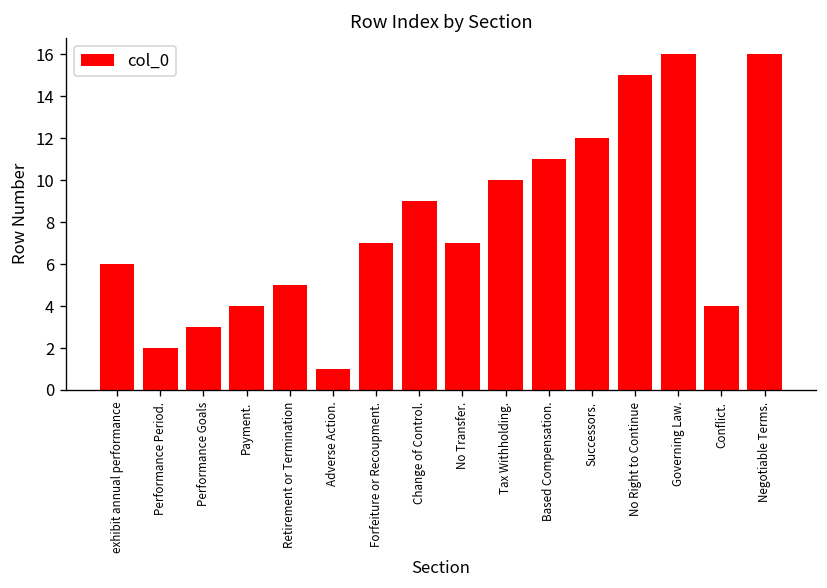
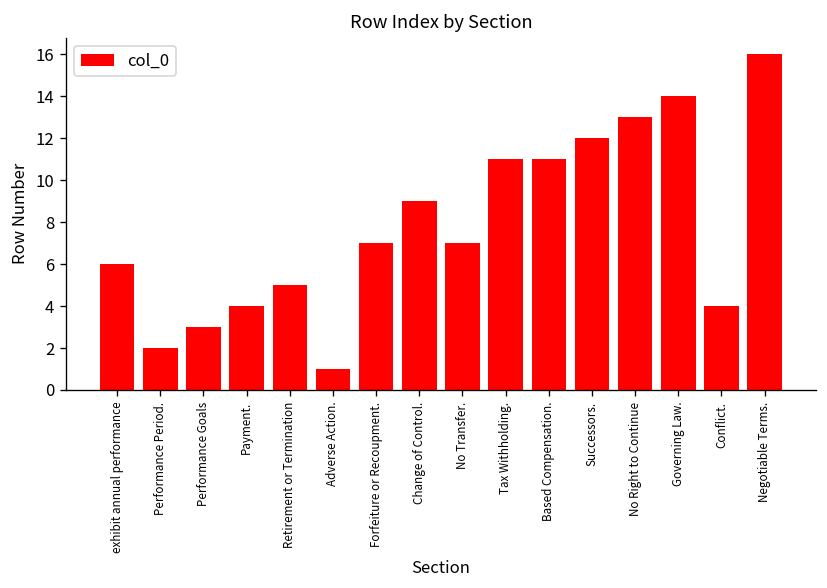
Tax Withholding.: 10 -> 11
No Right to Continue: 15 -> 13
Governing Law.: 16 -> 14
